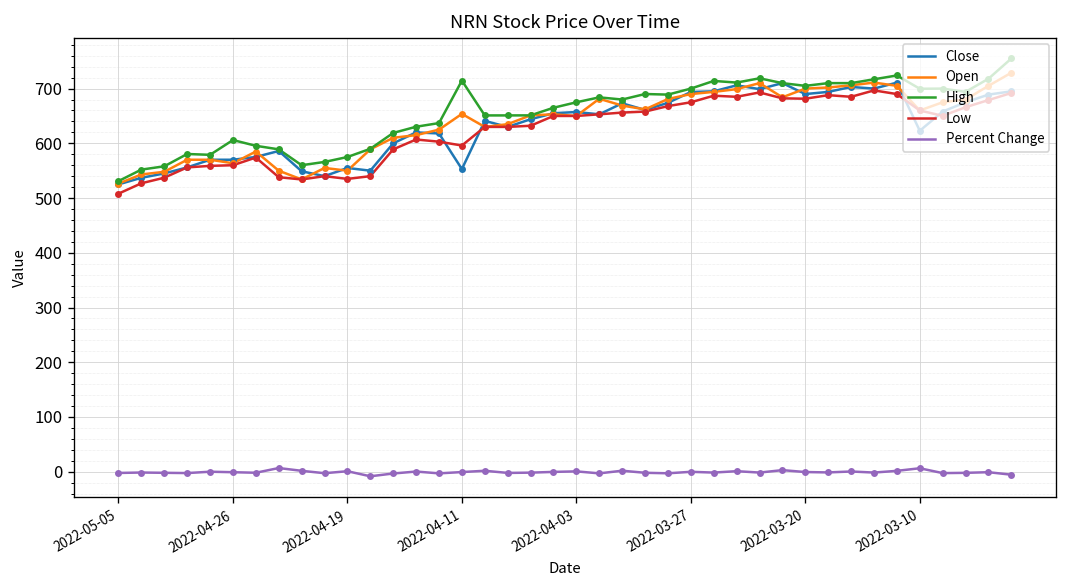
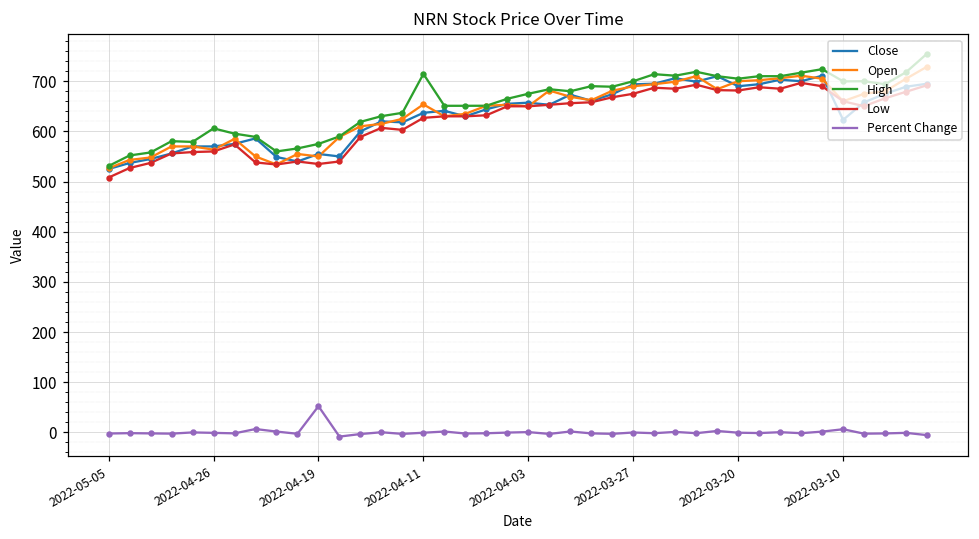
Percent Change, 2022-04-19: 0 -> 50
Close, 2022-04-11: 550 -> 640
Low, 2022-04-11: 600 -> 630
